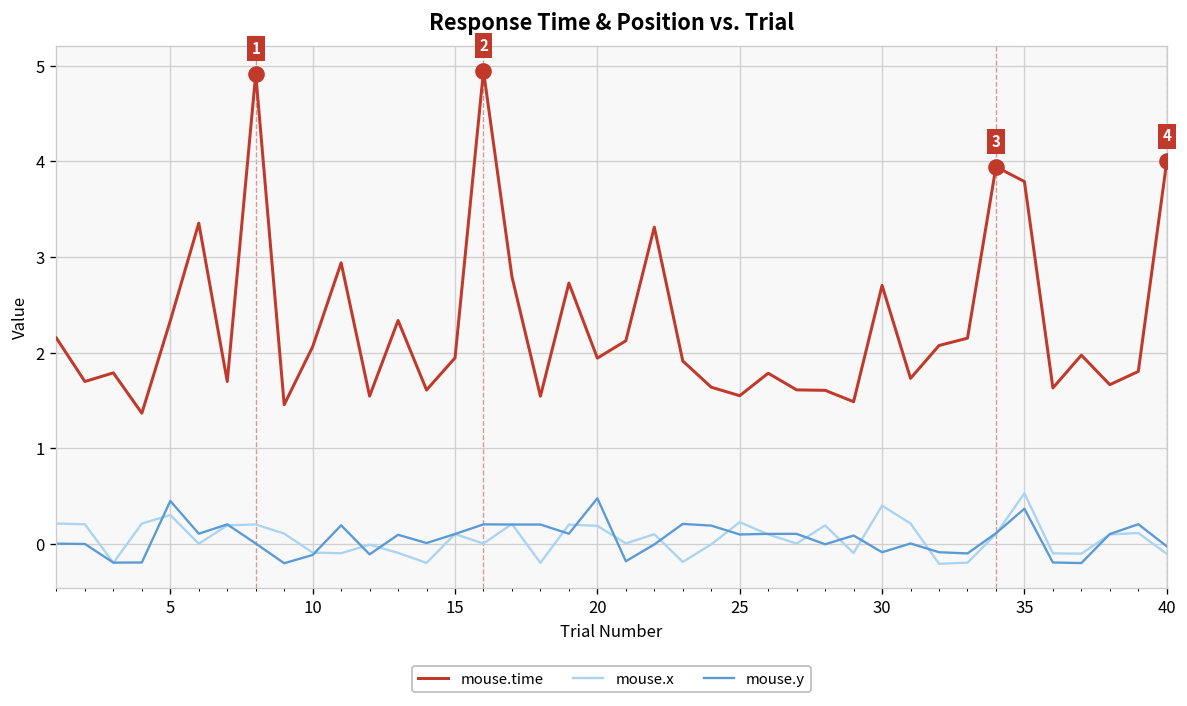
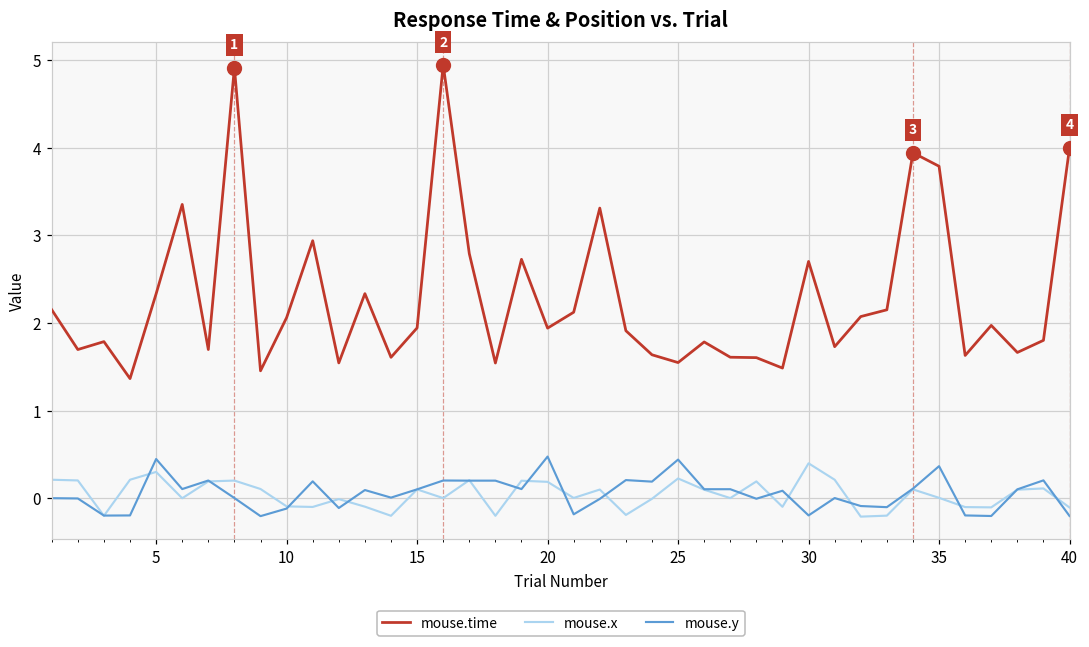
mouse.y, 25: 0.1 -> 0.4
mouse.y, 30: -0.1 -> -0.2
mouse.x, 35: 0.5 -> 0.0
mouse.y, 40: 0.0 -> -0.2
